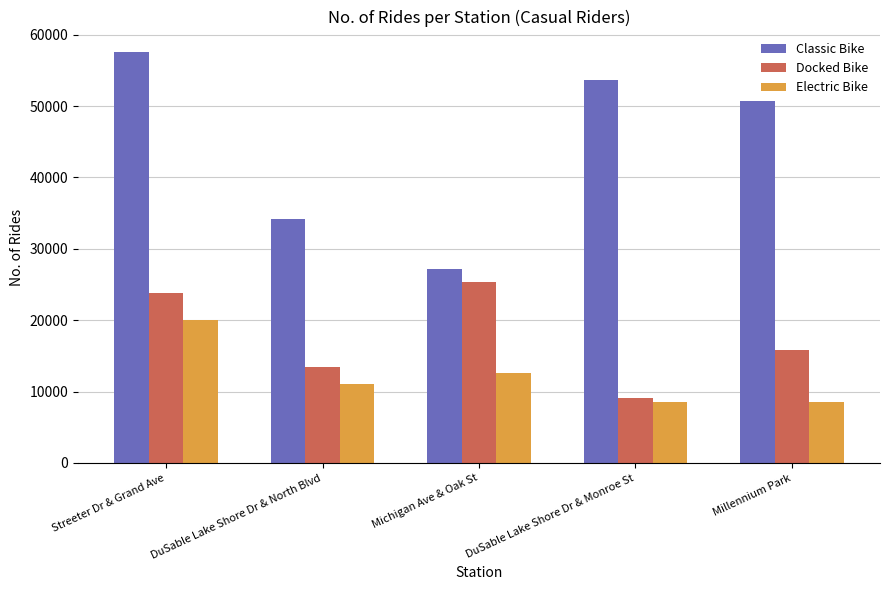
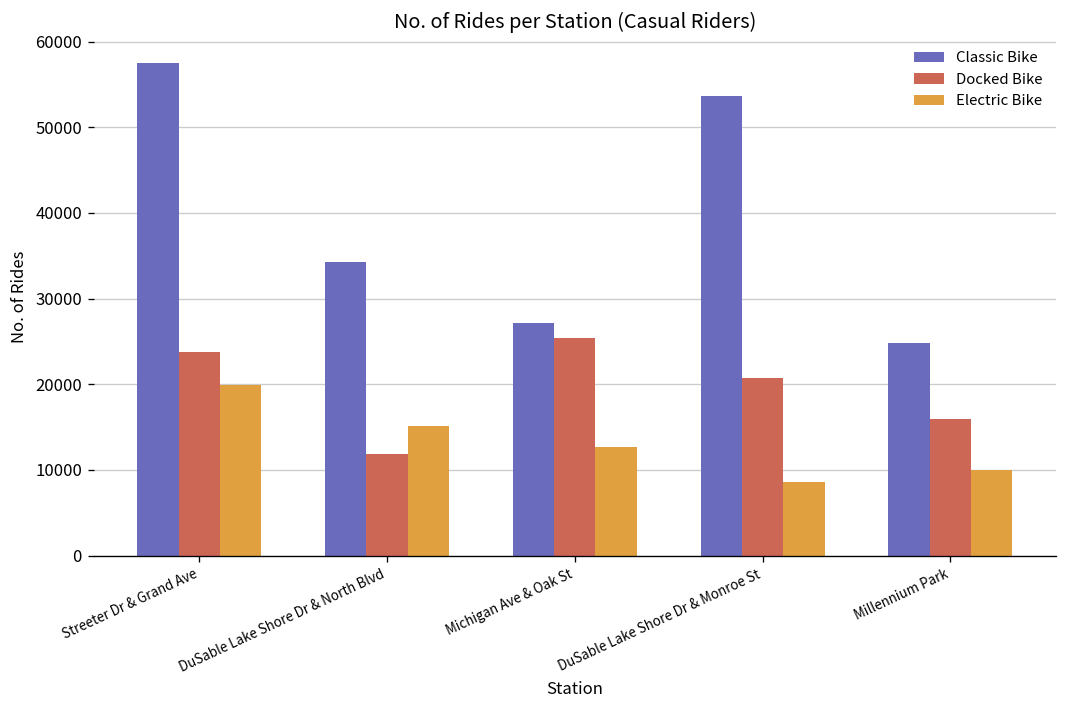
Docked Bike, DuSable Lake Shore Dr & North Blvd: 13000 -> 12000
Electric Bike, DuSable Lake Shore Dr & North Blvd: 11000 -> 15000
Docked Bike, DuSable Lake Shore Dr & Monroe St: 9000 -> 21000
Classic Bike, Millennium Park: 51000 -> 25000
Electric Bike, Millennium Park: 9000 -> 10000
